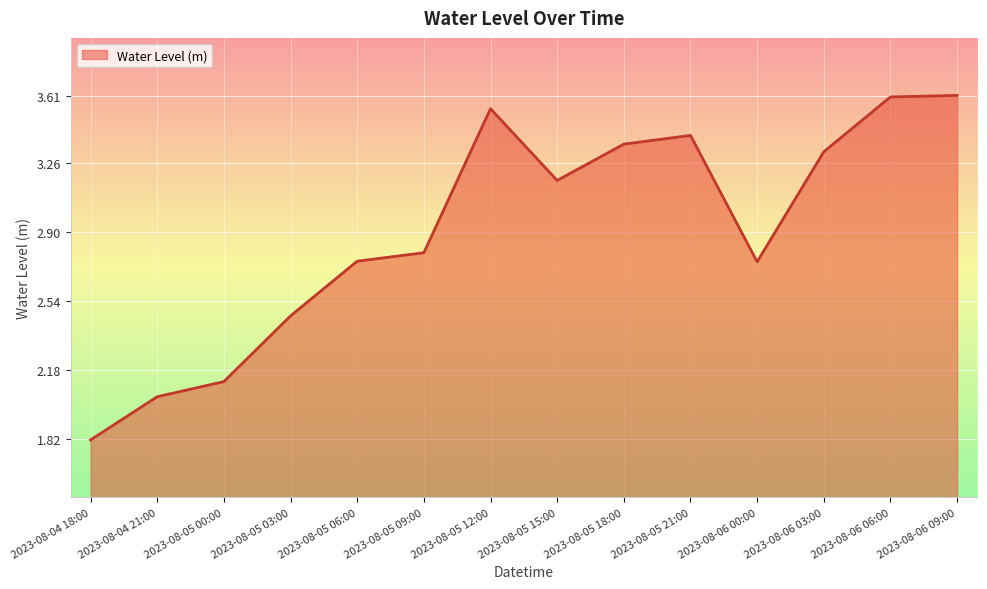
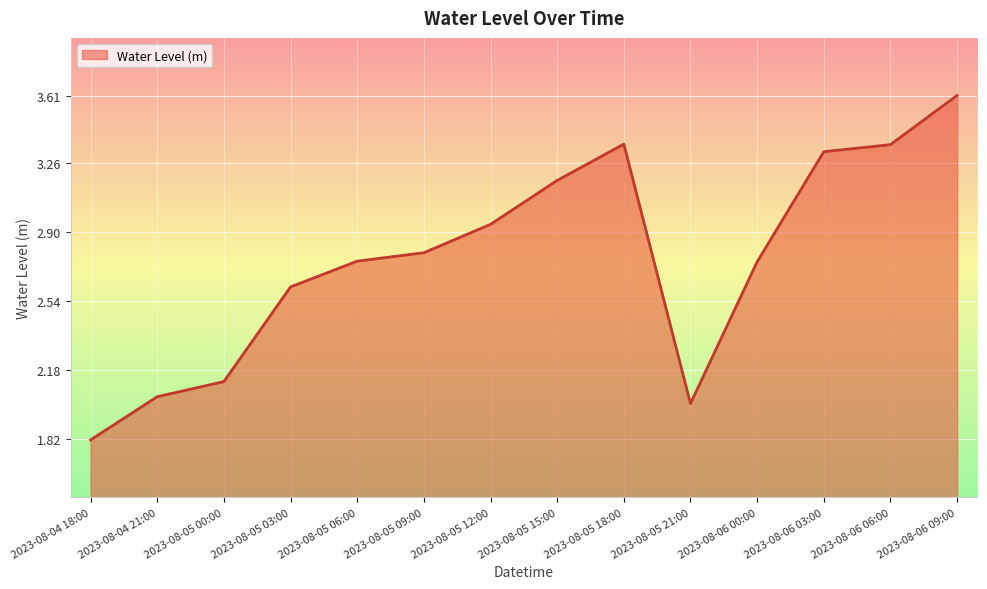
2023-08-05 03:00: 2.46 -> 2.61
2023-08-05 12:00: 3.55 -> 2.94
2023-08-05 21:00: 3.41 -> 2.01
2023-08-06 06:00: 3.61 -> 3.36
